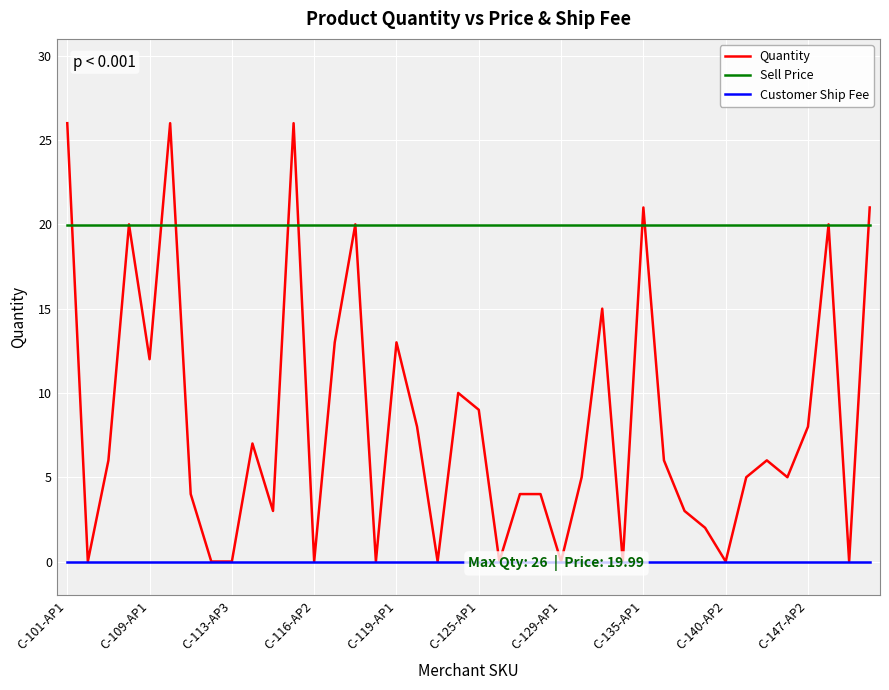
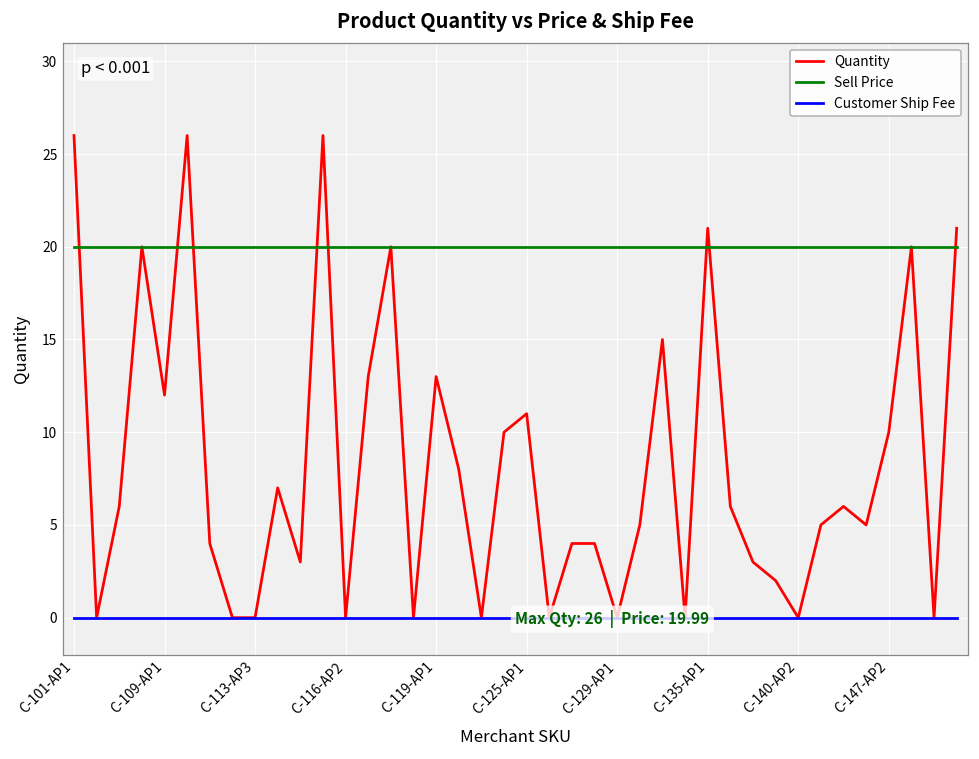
Quantity, C-125-AP1: 9 -> 11
Quantity, C-147-AP2: 8 -> 10
